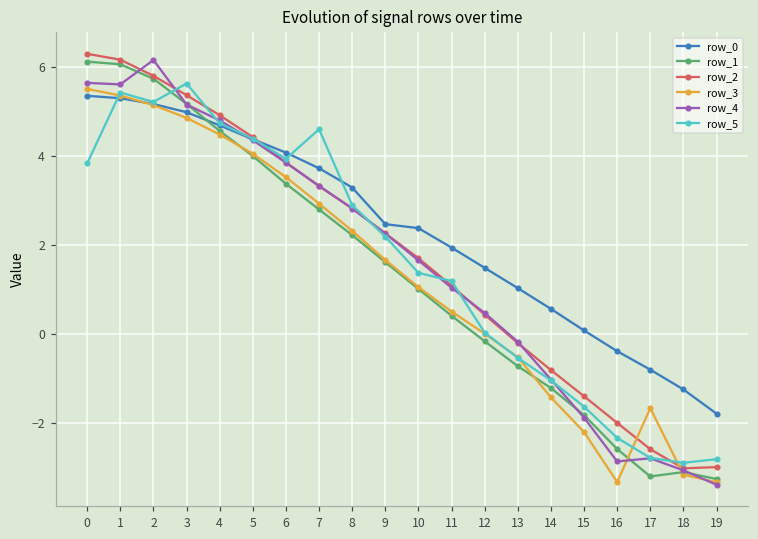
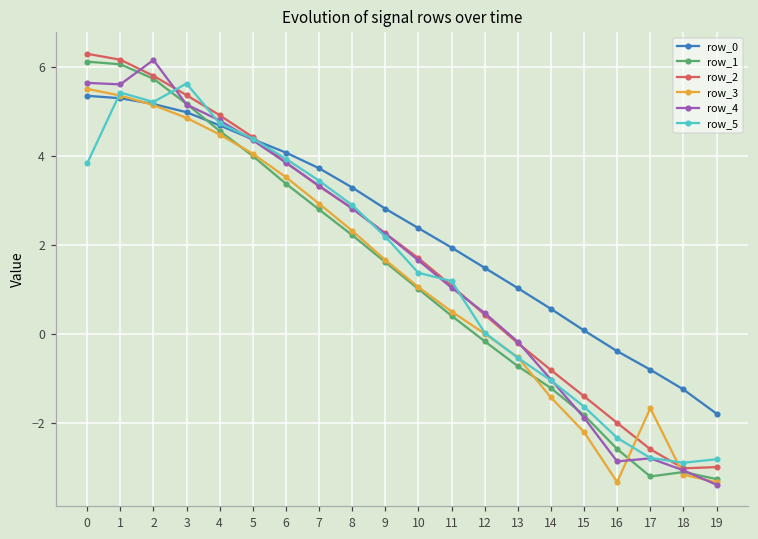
row_5, 7: 4.6 -> 3.4
row_0, 9: 2.5 -> 2.8
